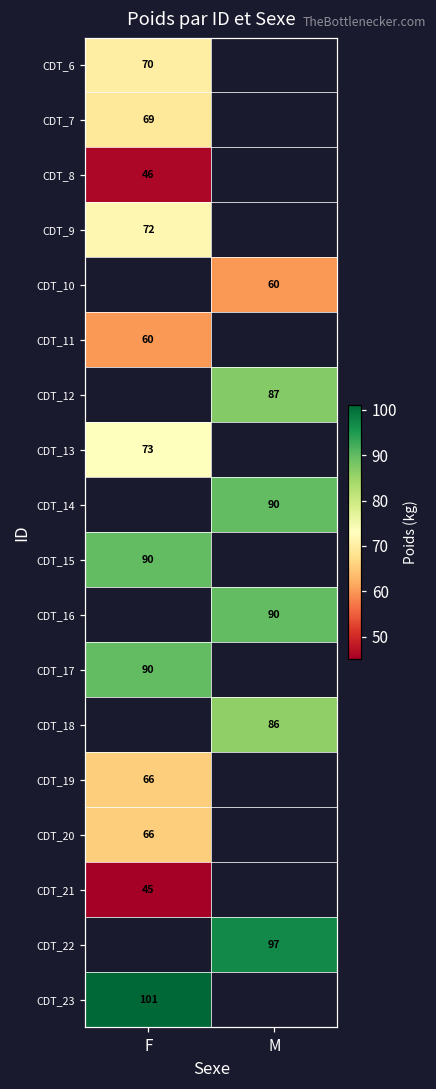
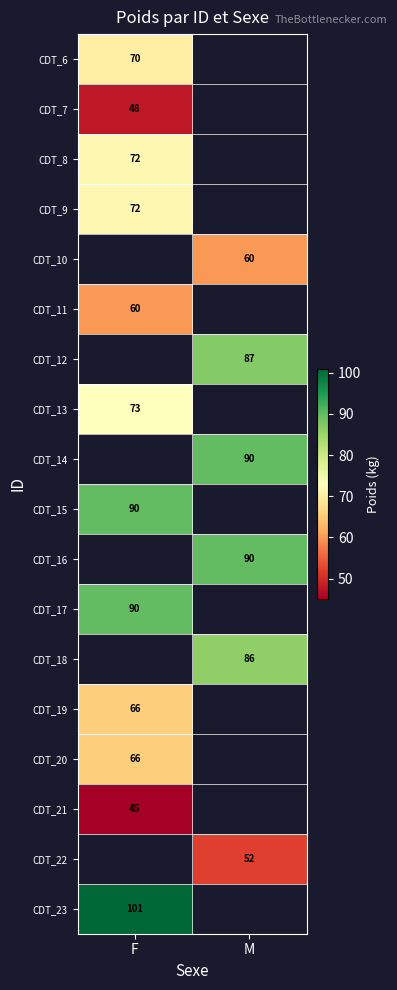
CDT_7, F: 69 -> 48
CDT_8, F: 46 -> 72
CDT_22, M: 97 -> 52
